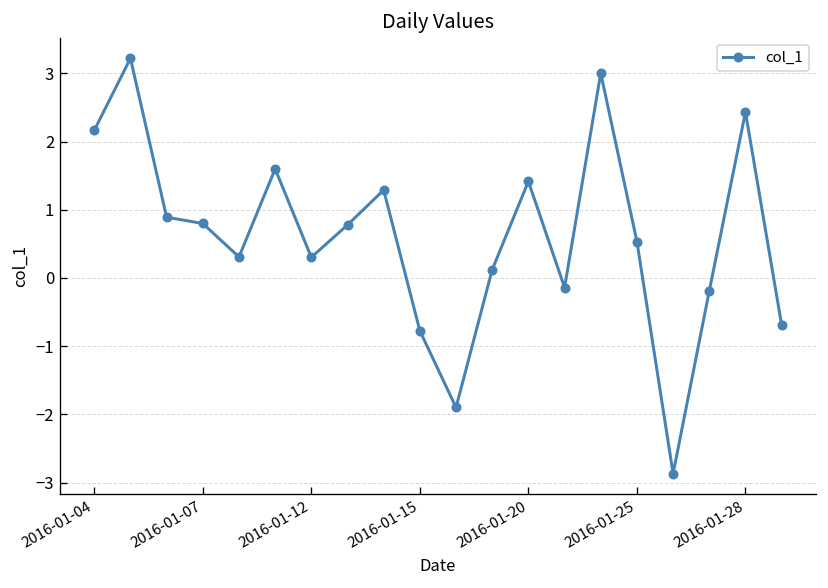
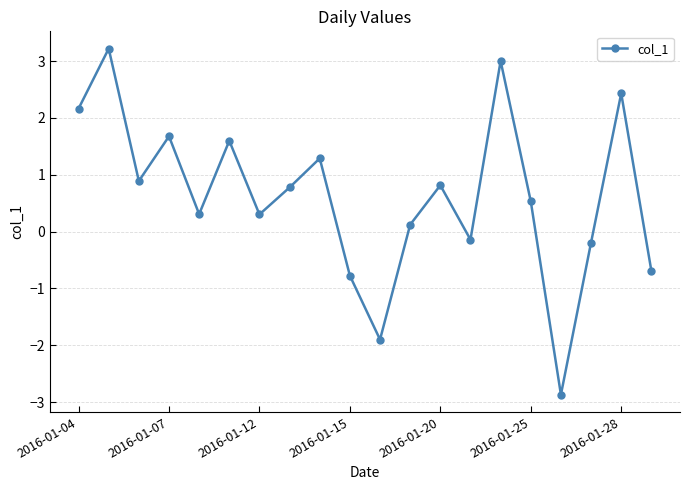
2016-01-07: 0.8 -> 1.7
2016-01-20: 1.4 -> 0.8
